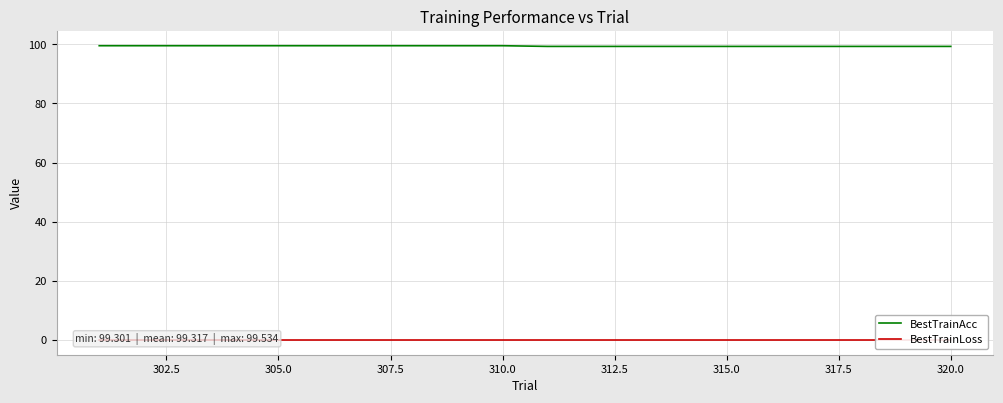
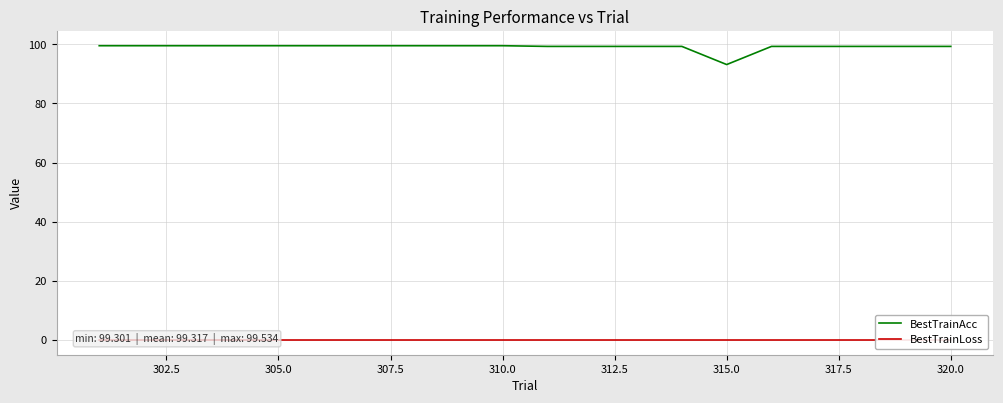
BestTrainAcc, 315.0: 99 -> 93
